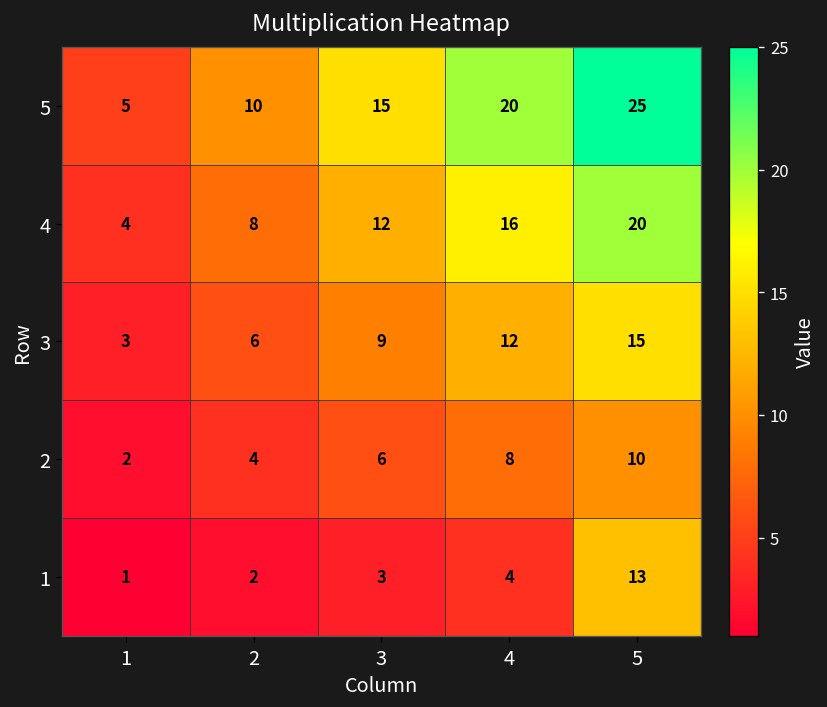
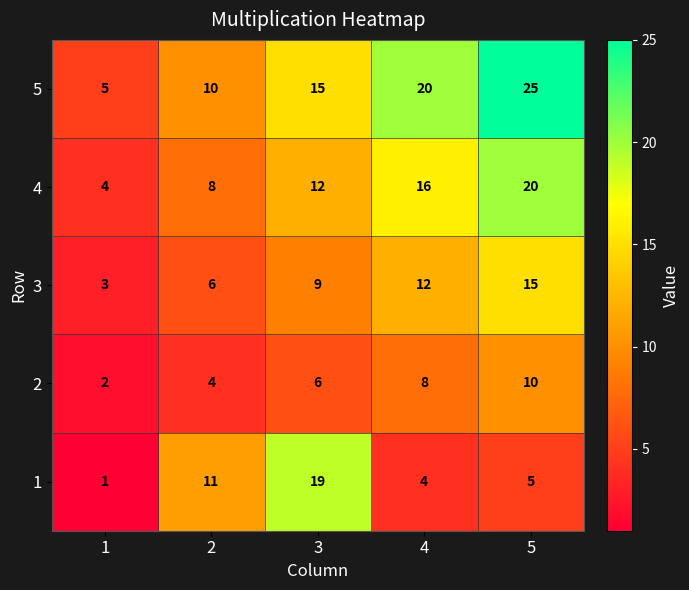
1, 2: 2 -> 11
1, 3: 3 -> 19
1, 5: 13 -> 5
